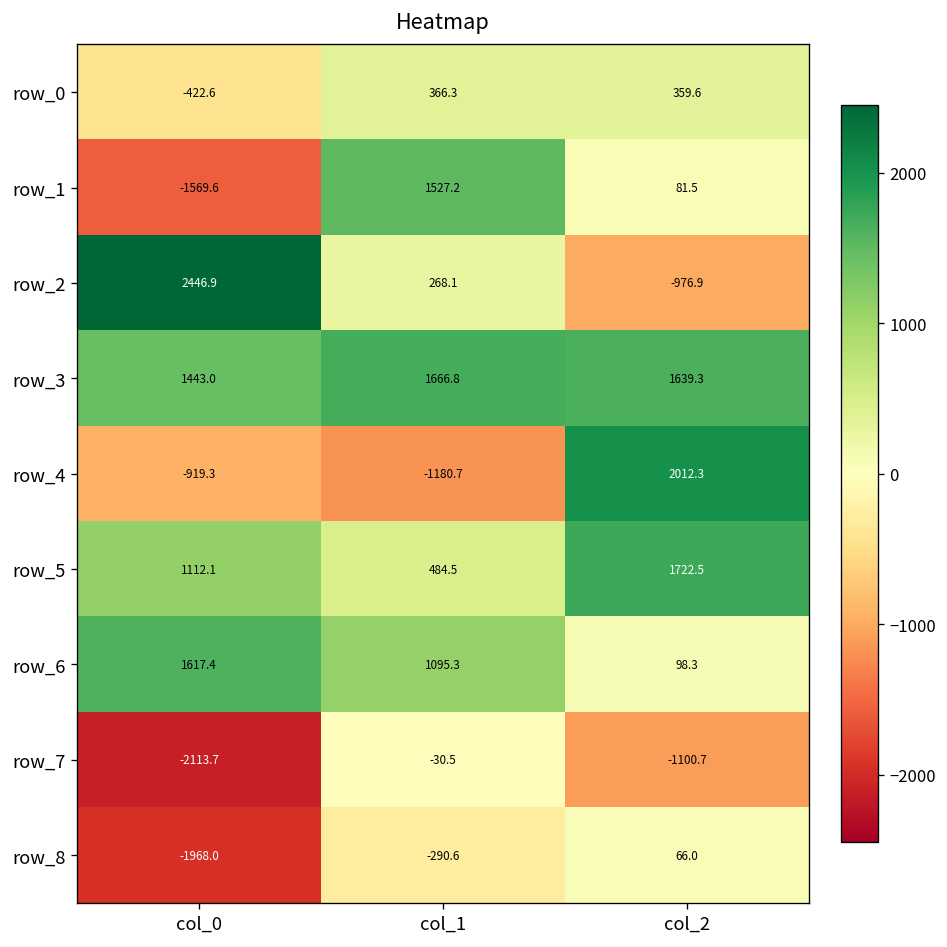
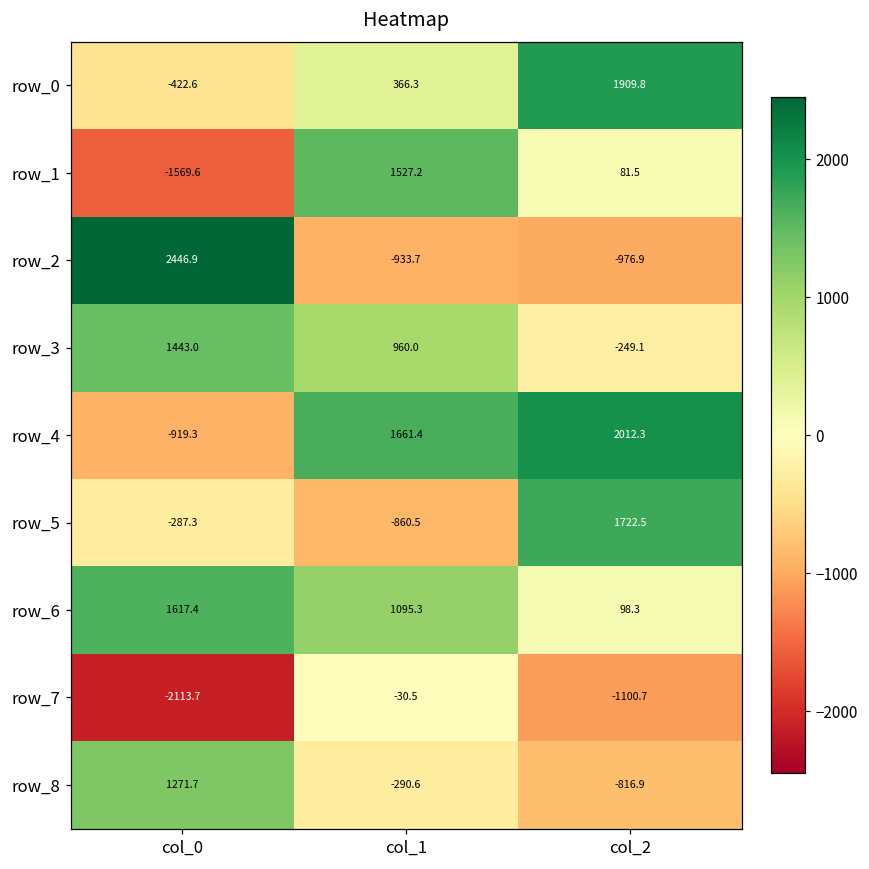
row_0, col_2: 359.6 -> 1909.8
row_2, col_1: 268.1 -> -933.7
row_3, col_1: 1666.8 -> 960.0
row_3, col_2: 1639.3 -> -249.1
row_4, col_1: -1180.7 -> 1661.4
row_5, col_0: 1112.1 -> -287.3
row_5, col_1: 484.5 -> -860.5
row_8, col_0: -1968.0 -> 1271.7
row_8, col_2: 66.0 -> -816.9
